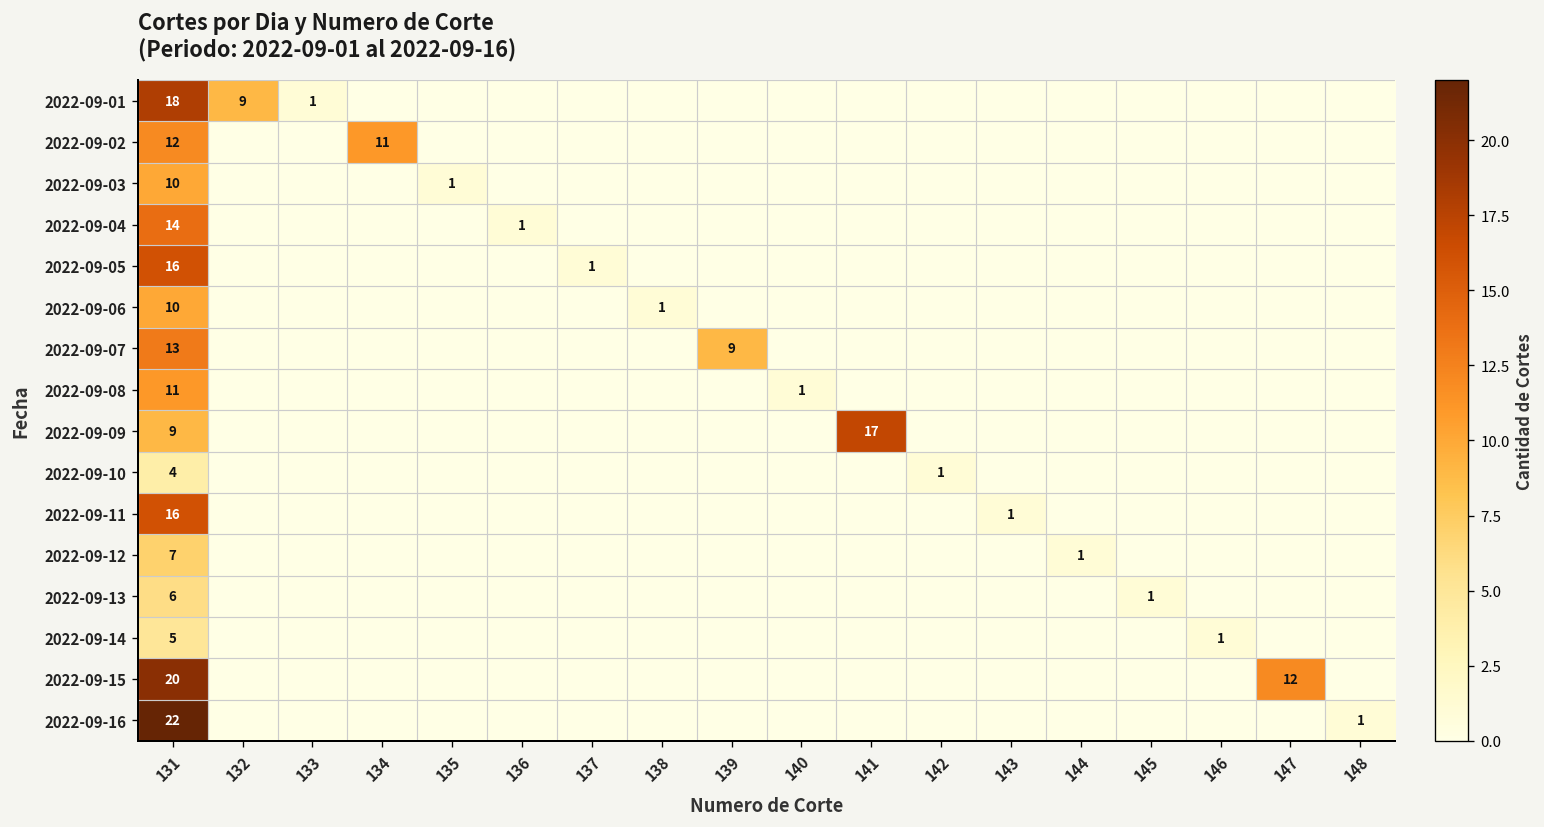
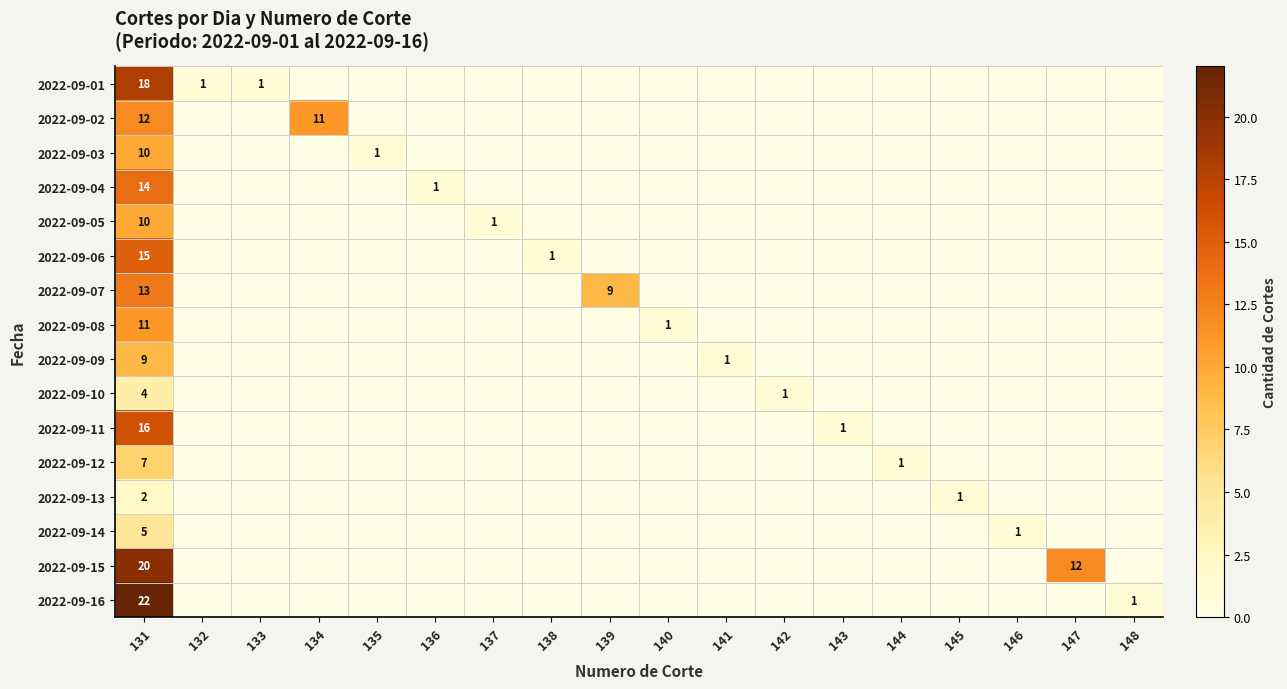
2022-09-01, 132: 9 -> 1
2022-09-05, 131: 16 -> 10
2022-09-06, 131: 10 -> 15
2022-09-09, 141: 17 -> 1
2022-09-13, 131: 6 -> 2
